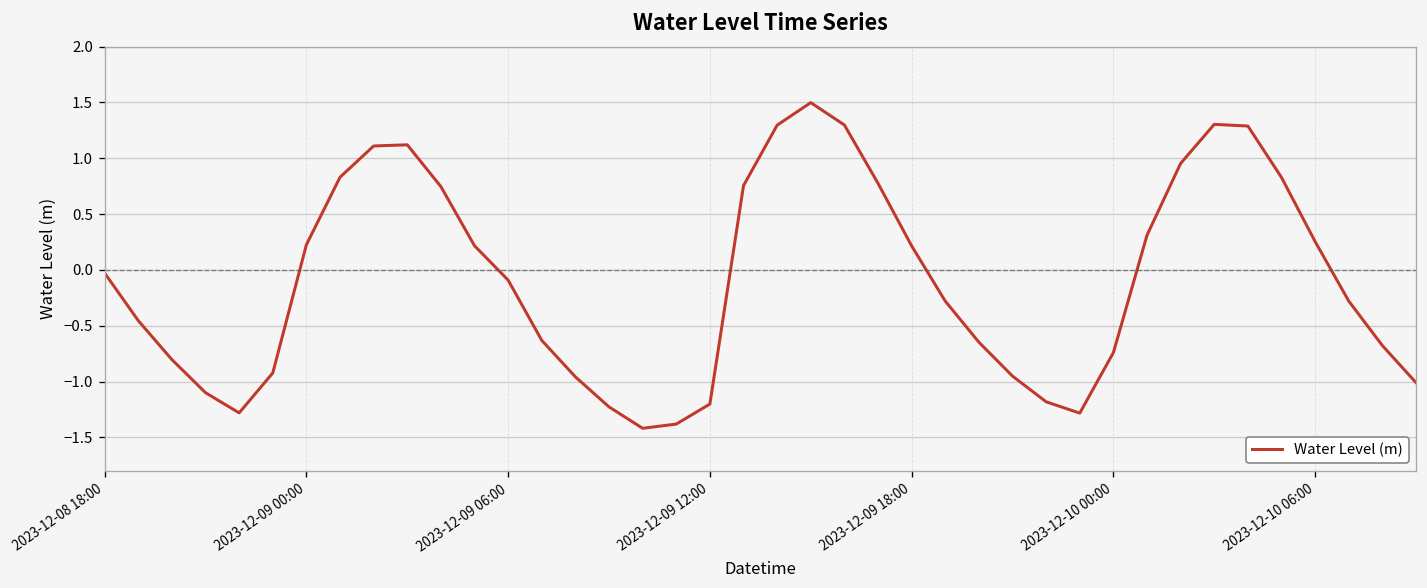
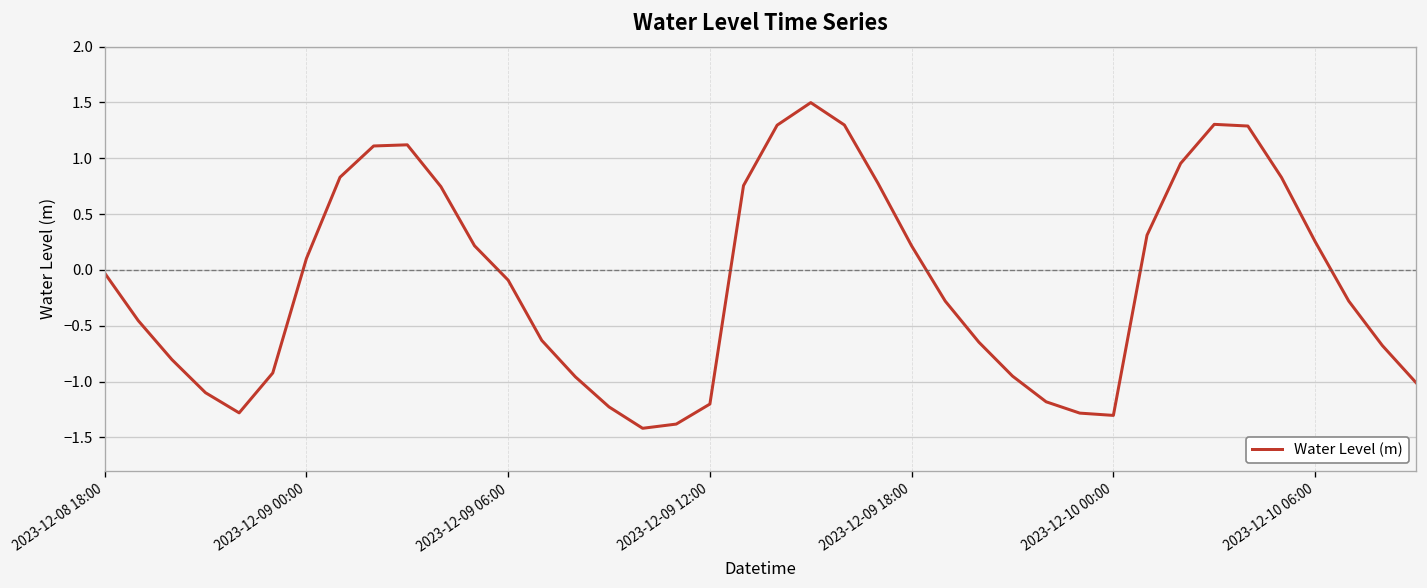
2023-12-09 00:00: 0.2 -> 0.1
2023-12-10 00:00: -0.7 -> -1.3
